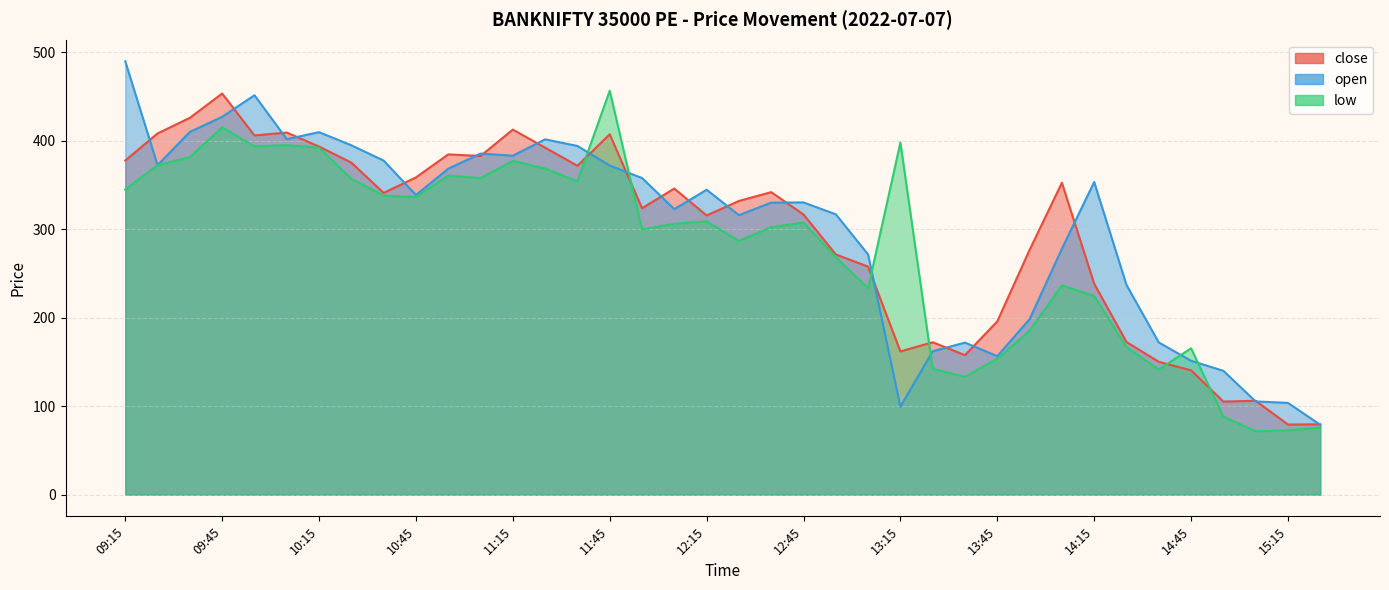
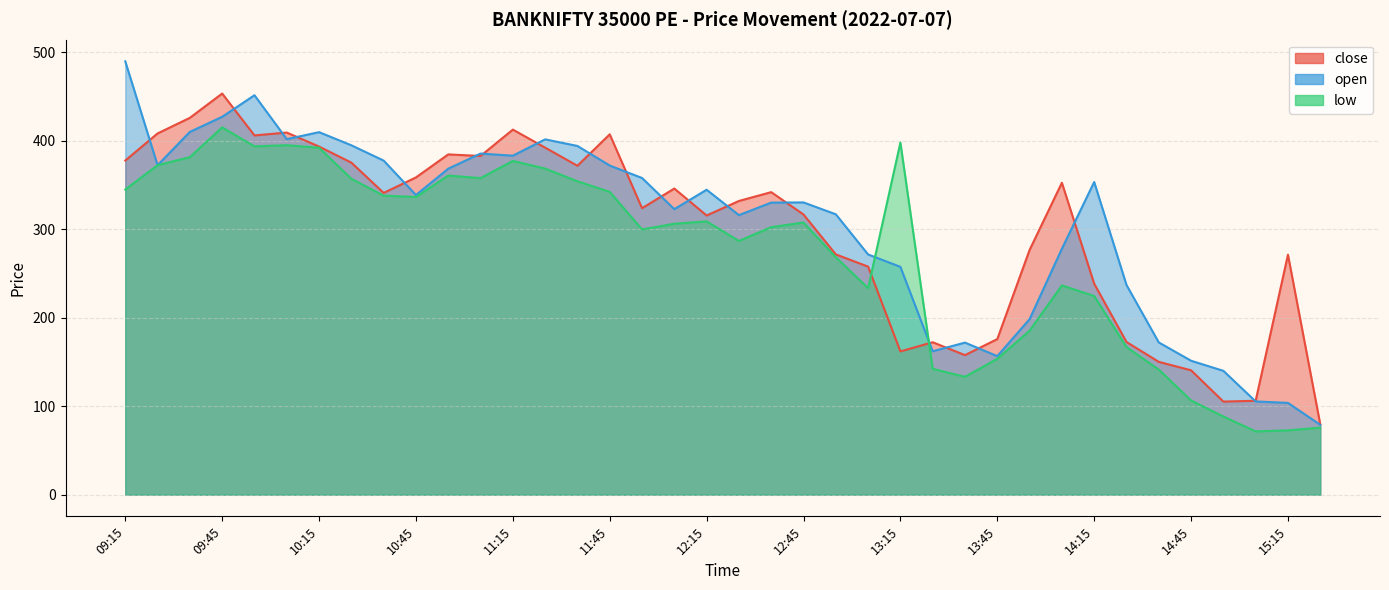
low, 11:45: 460 -> 340
open, 13:15: 100 -> 260
close, 13:45: 200 -> 180
low, 14:45: 170 -> 110
close, 15:15: 80 -> 270
